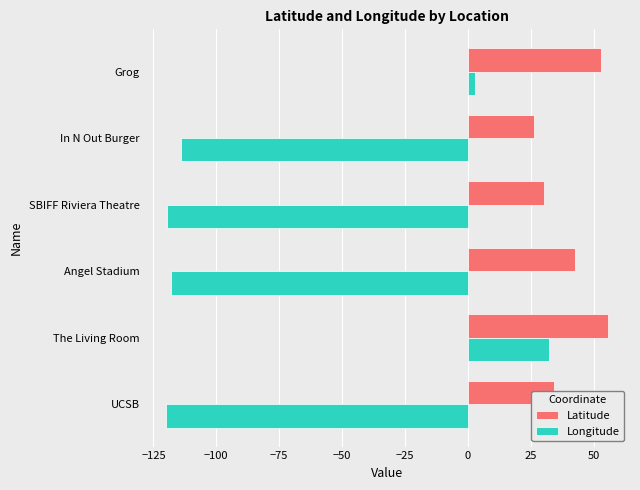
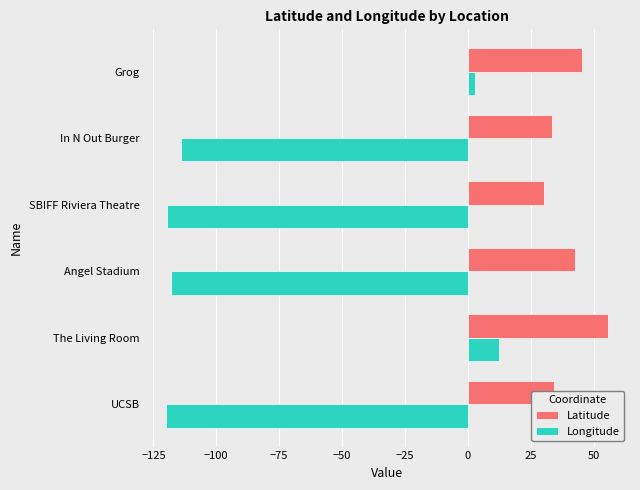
Latitude, Grog: 53 -> 45
Latitude, In N Out Burger: 26 -> 34
Longitude, The Living Room: 32 -> 13
